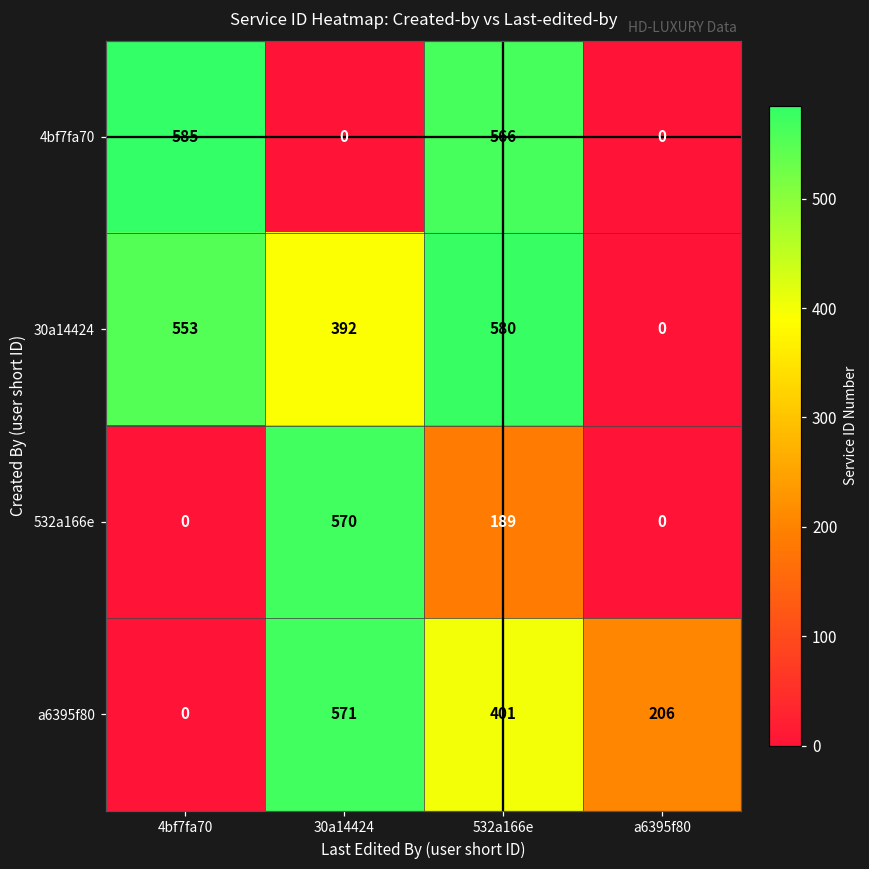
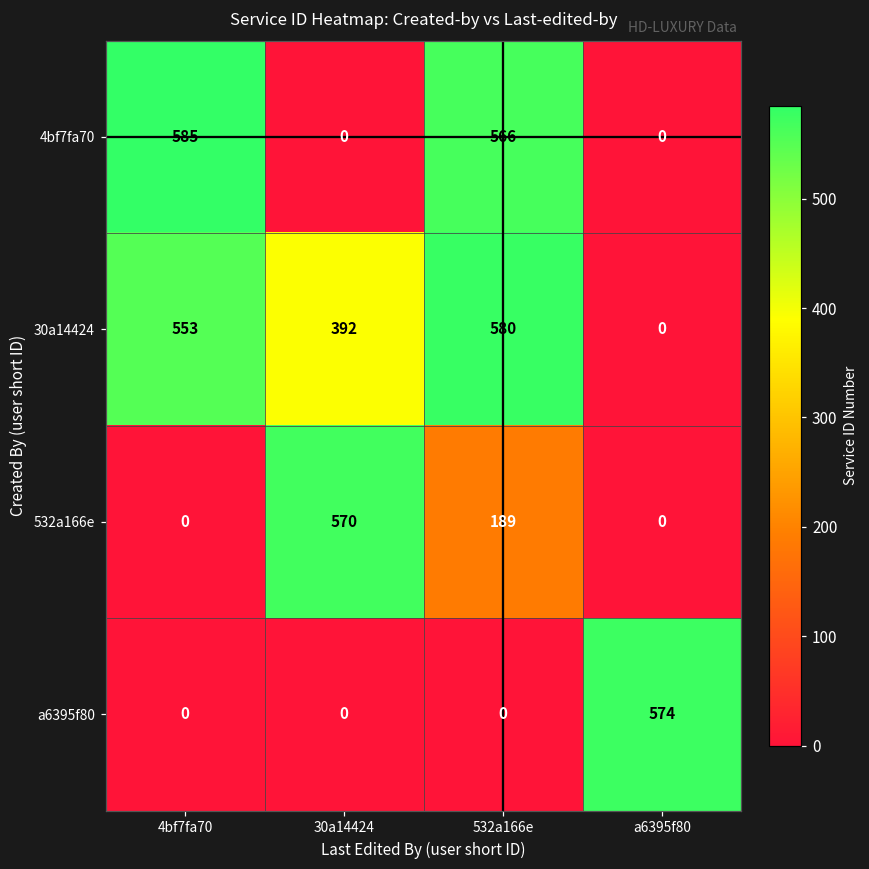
a6395f80, 30a14424: 571 -> 0
a6395f80, 532a166e: 401 -> 0
a6395f80, a6395f80: 206 -> 574
